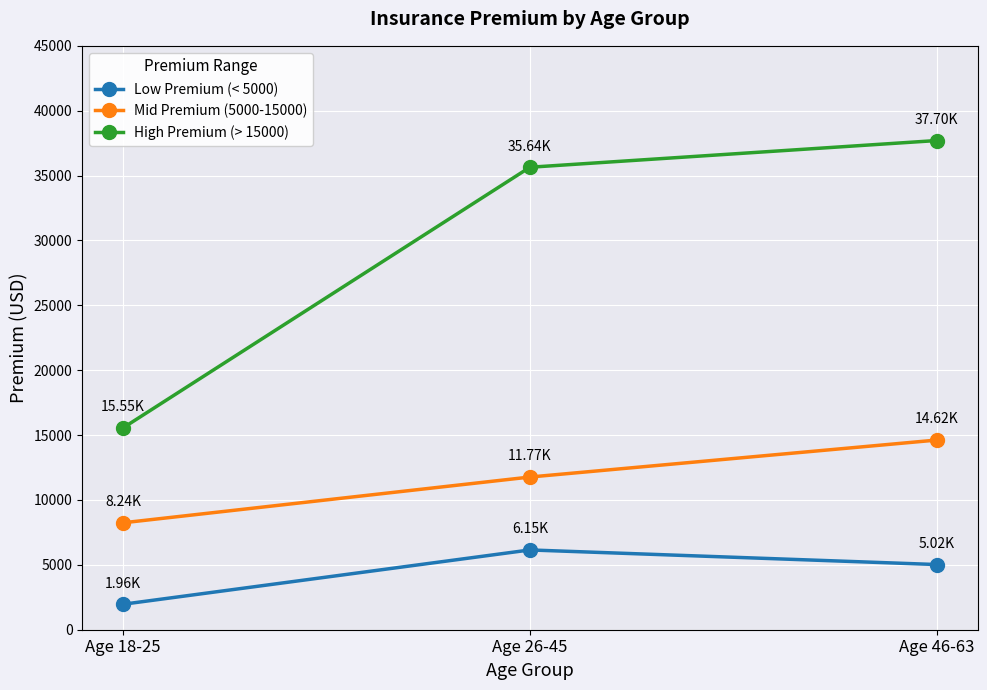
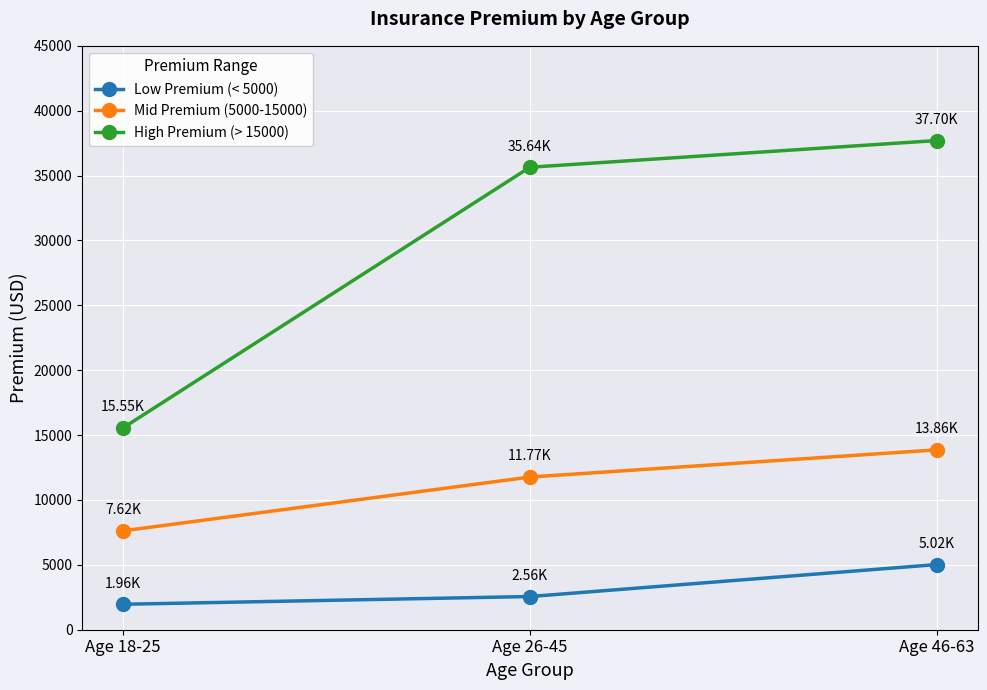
Mid Premium (5000-15000), Age 18-25: 8.24K -> 7.62K
Low Premium (< 5000), Age 26-45: 6.15K -> 2.56K
Mid Premium (5000-15000), Age 46-63: 14.62K -> 13.86K
